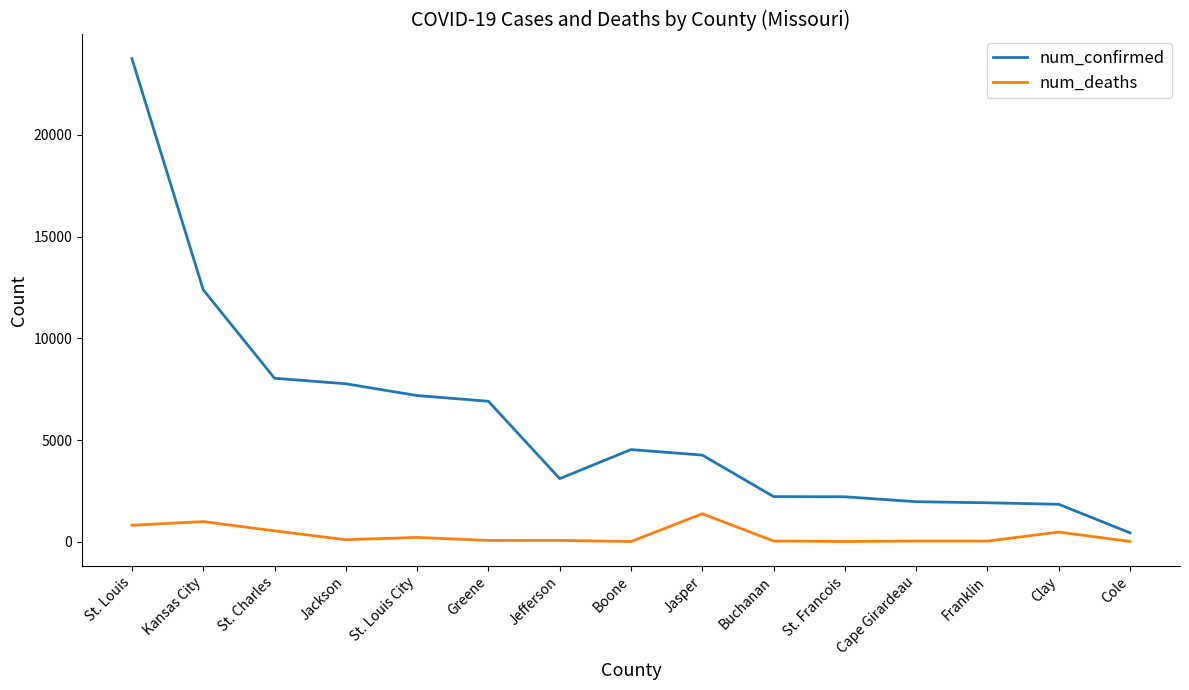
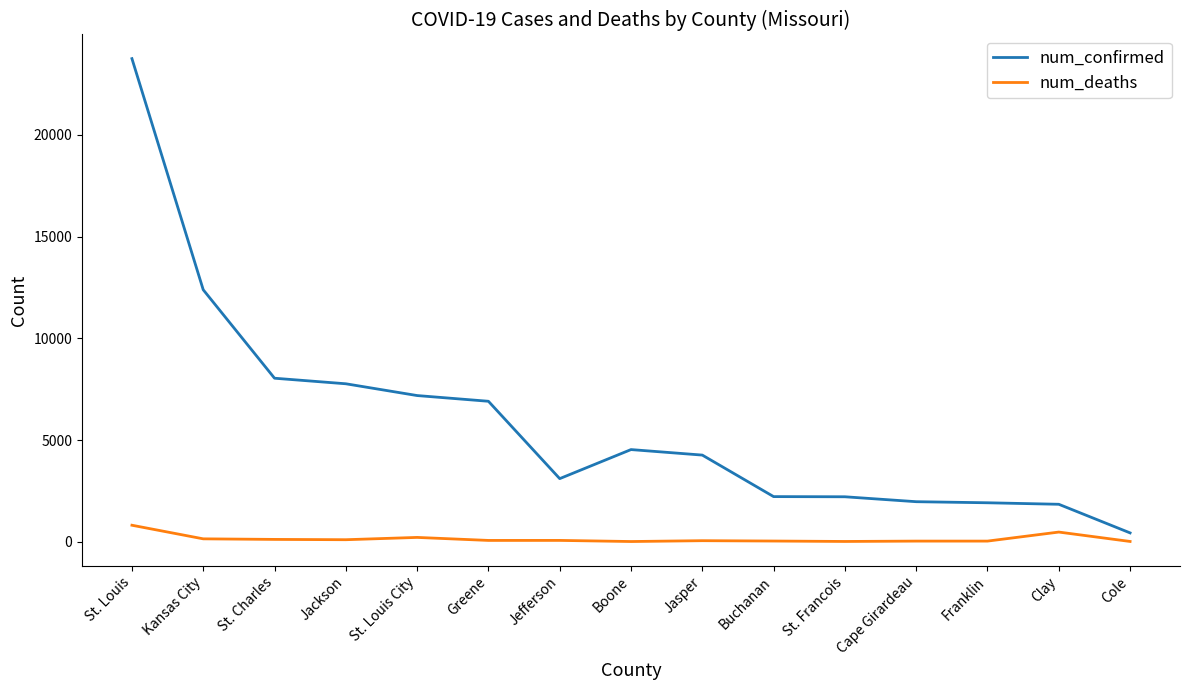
num_deaths, Kansas City: 1000 -> 100
num_deaths, St. Charles: 500 -> 100
num_deaths, Jasper: 1400 -> 100
